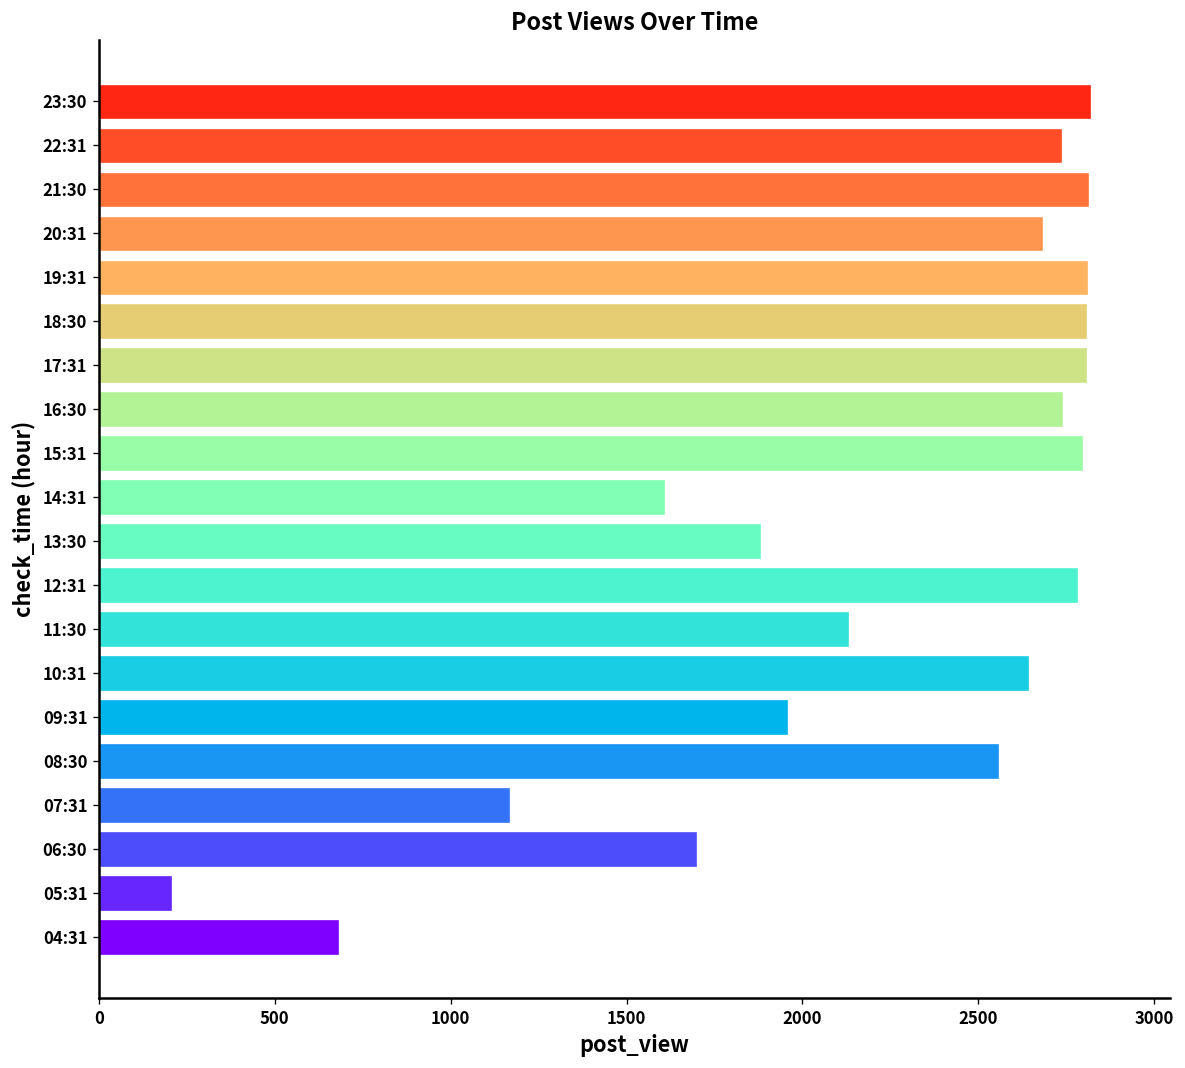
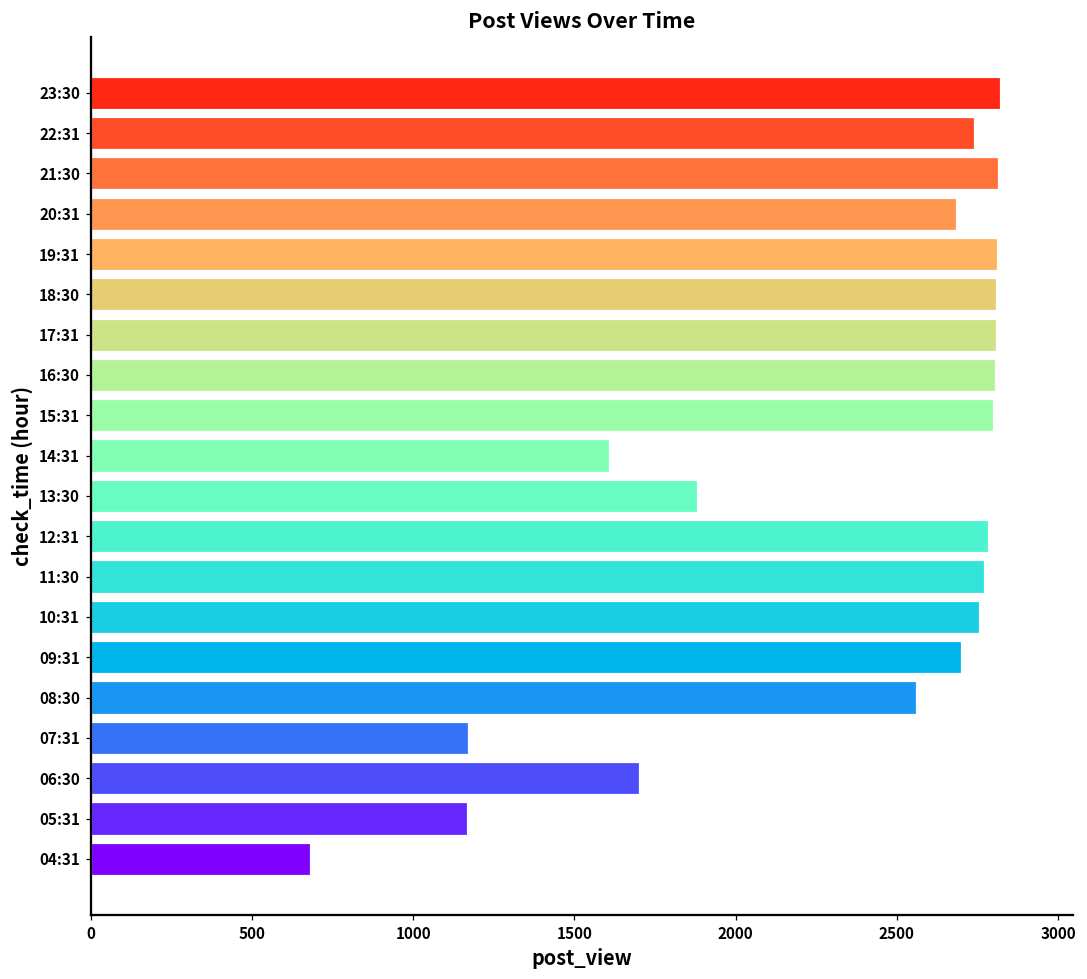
16:30: 2740 -> 2800
11:30: 2130 -> 2770
10:31: 2640 -> 2760
09:31: 1960 -> 2700
05:31: 210 -> 1170
